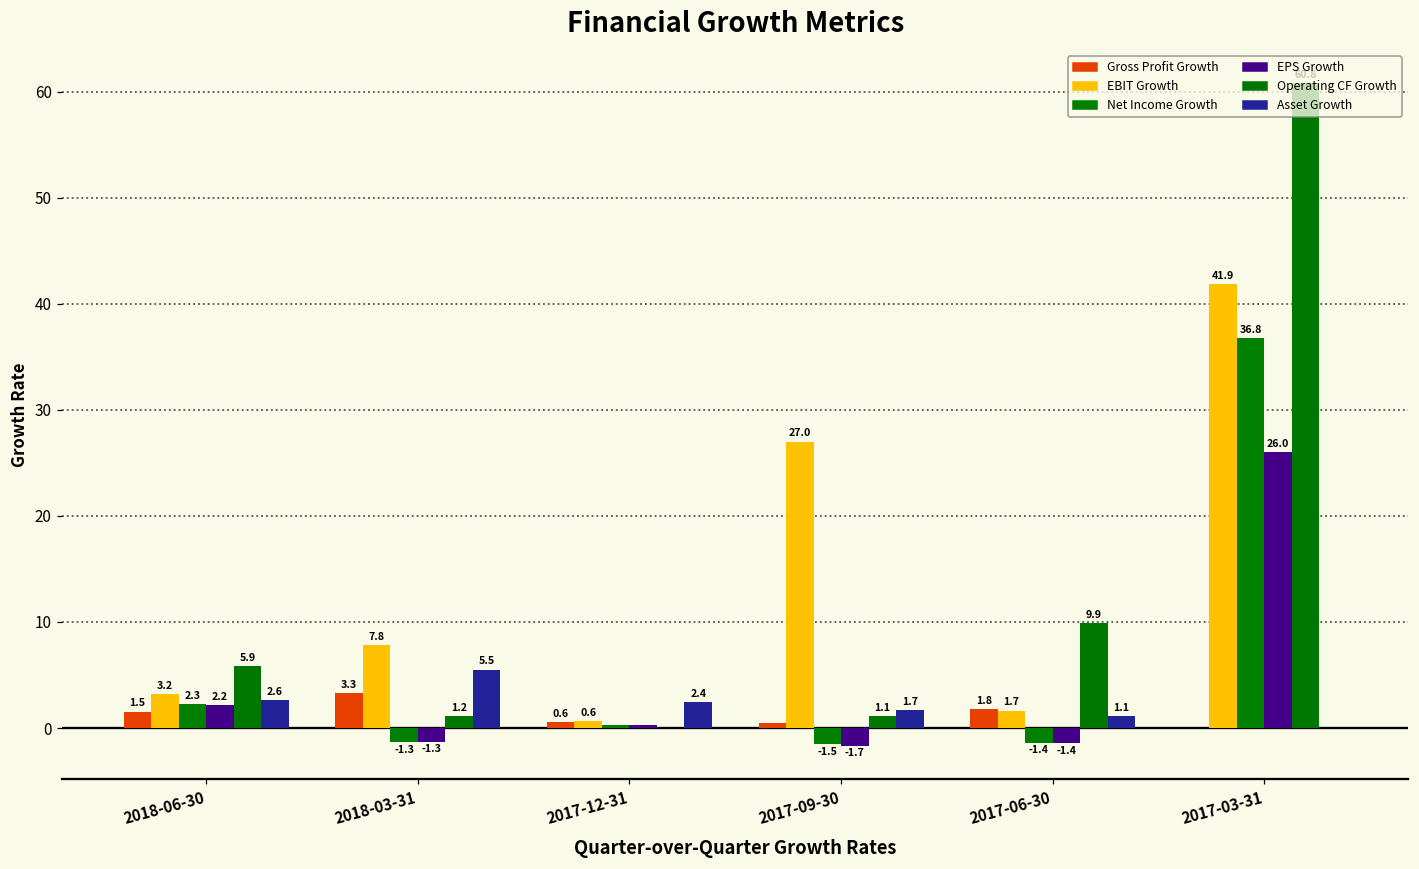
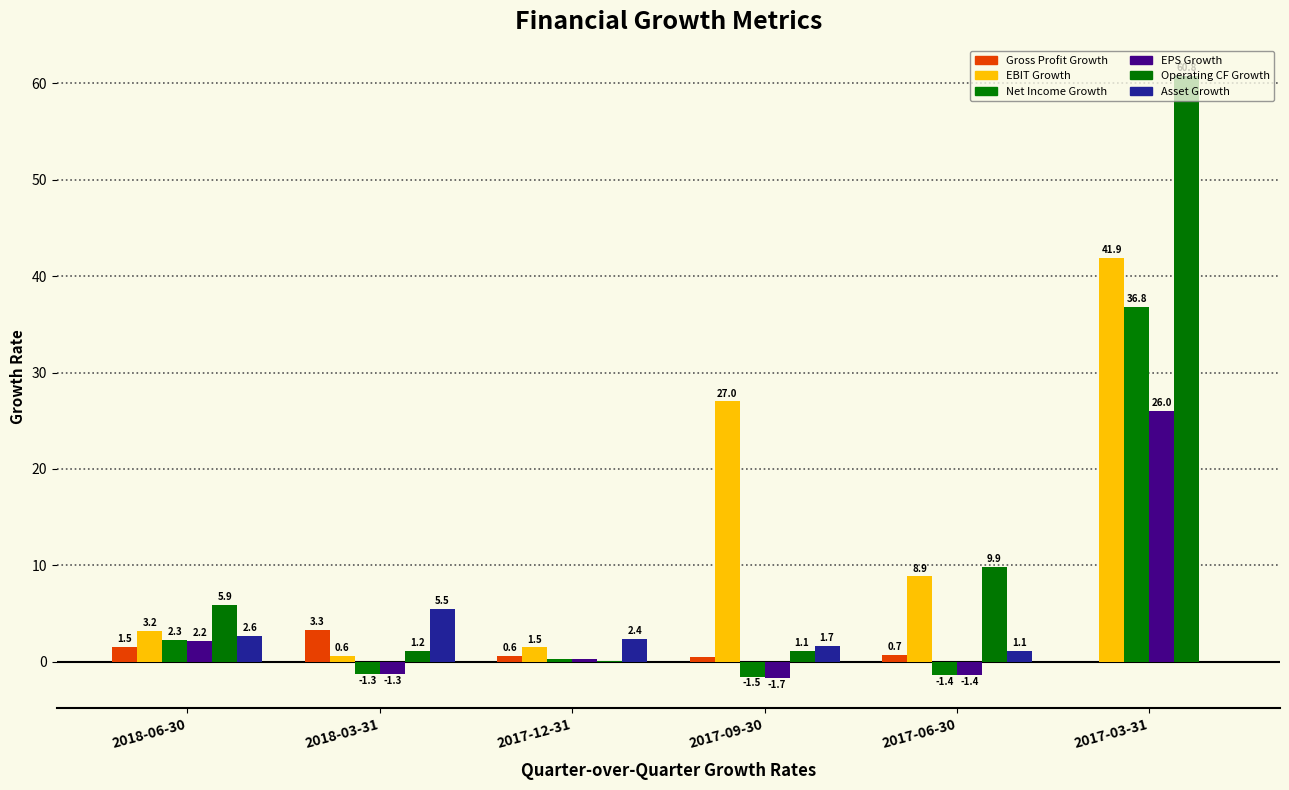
EBIT Growth, 2018-03-31: 7.8 -> 0.6
EBIT Growth, 2017-12-31: 0.6 -> 1.5
Gross Profit Growth, 2017-06-30: 1.8 -> 0.7
EBIT Growth, 2017-06-30: 1.7 -> 8.9
